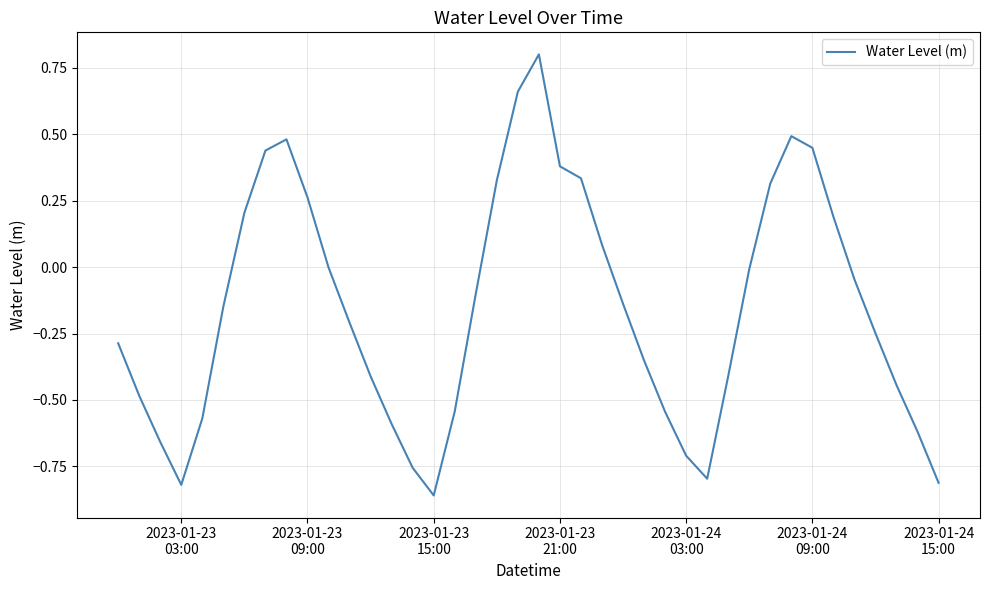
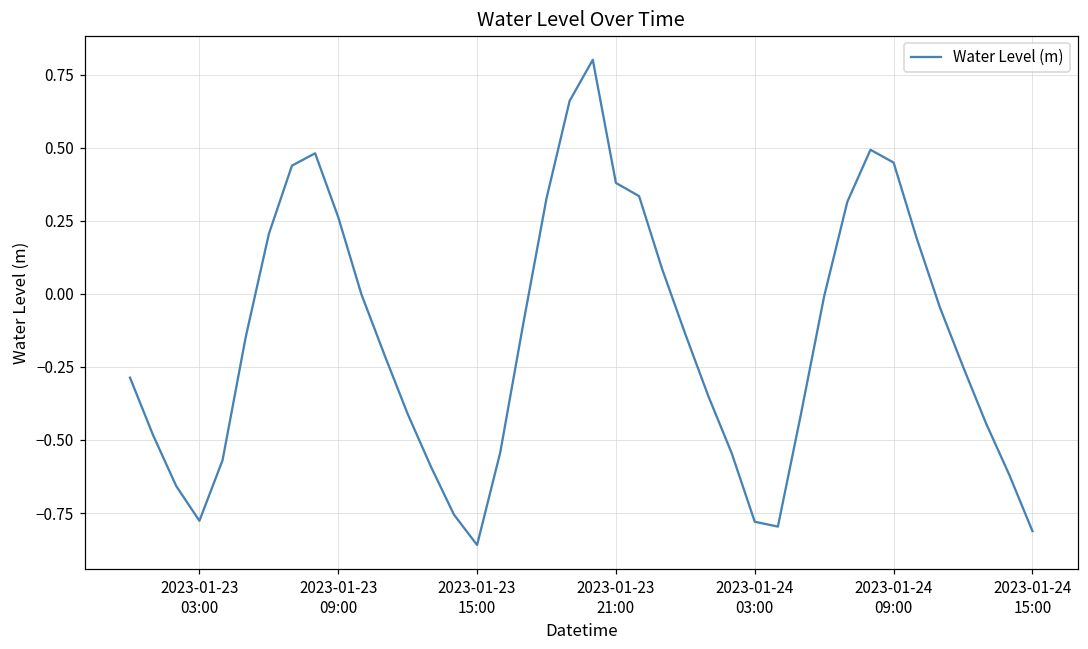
2023-01-23 03:00: -0.82 -> -0.78
2023-01-24 03:00: -0.71 -> -0.78
